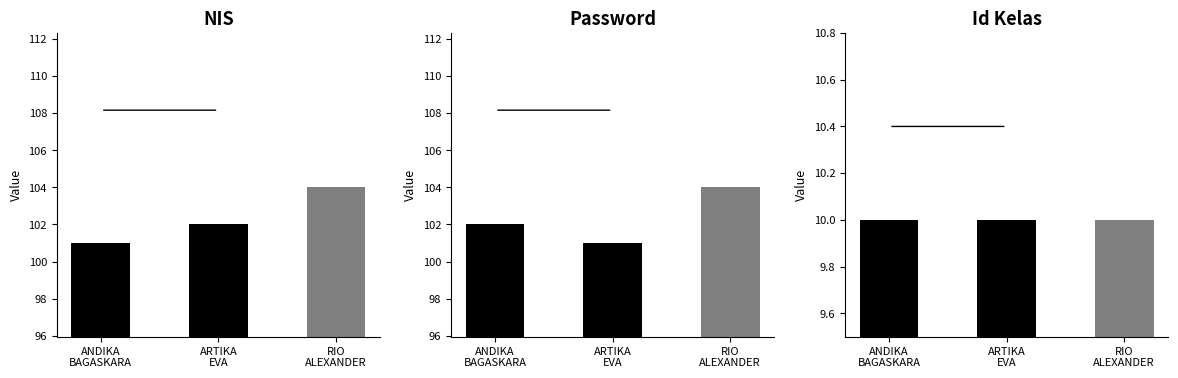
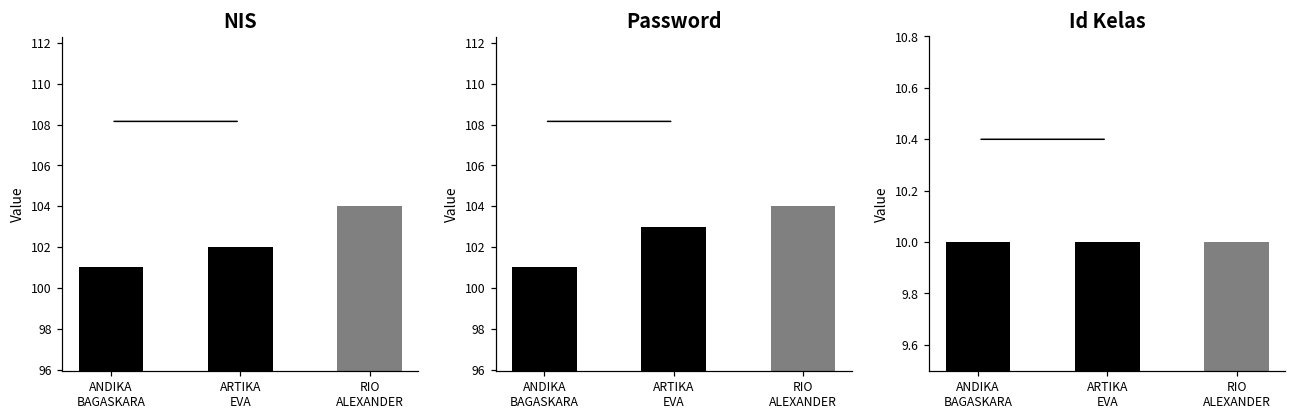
Password, ANDIKA BAGASKARA: 102 -> 101
Password, ARTIKA EVA: 101 -> 103
